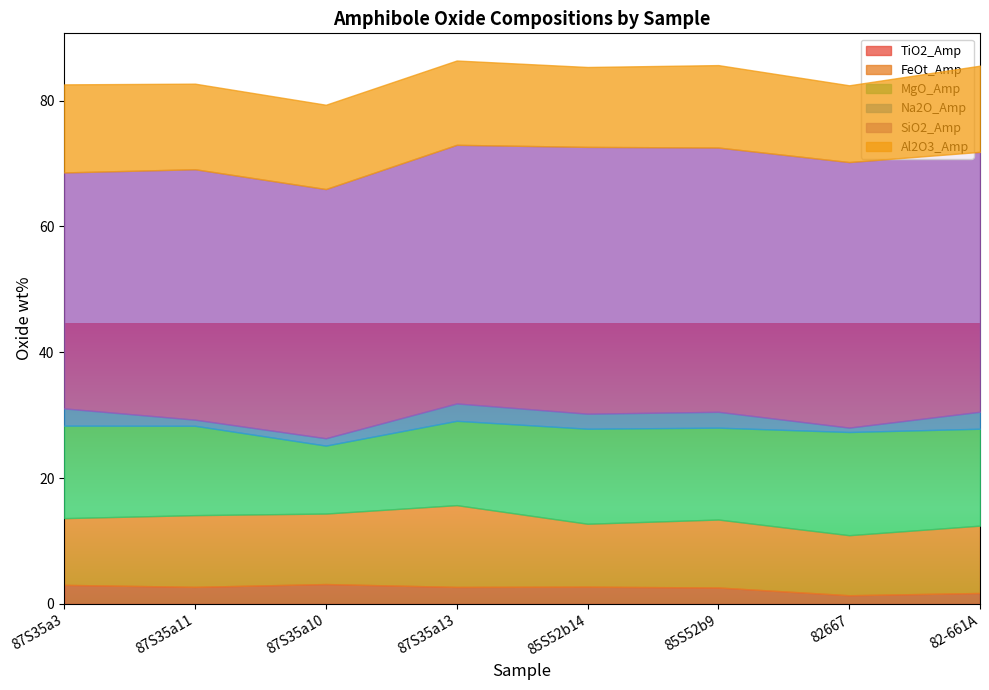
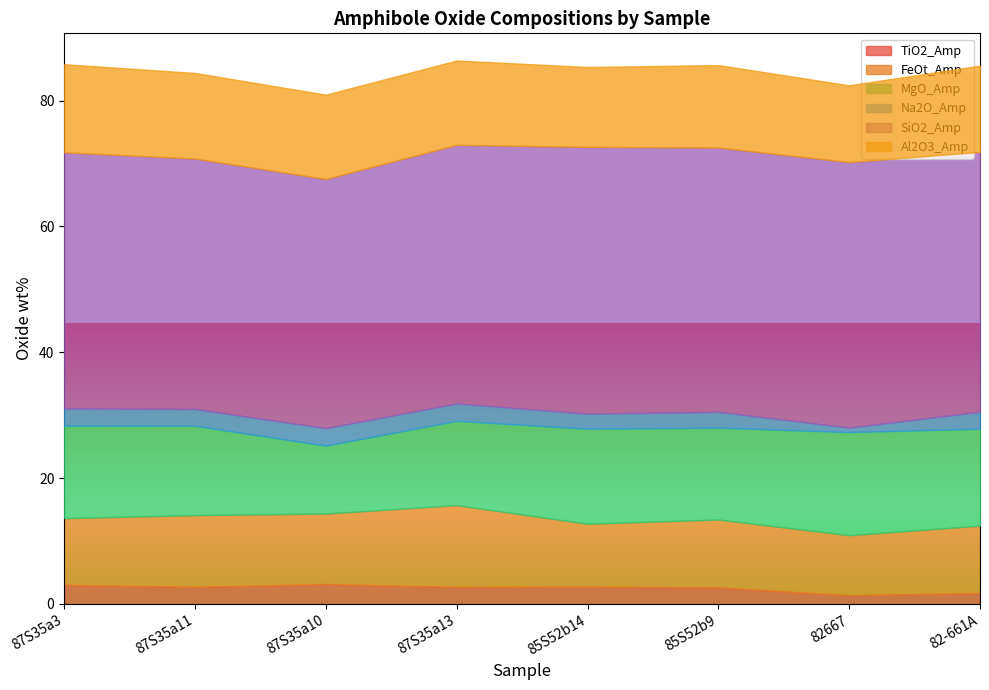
SiO2_Amp, 87S35a3: 38 -> 41
Na2O_Amp, 87S35a11: 1 -> 3
Na2O_Amp, 87S35a10: 1 -> 3
